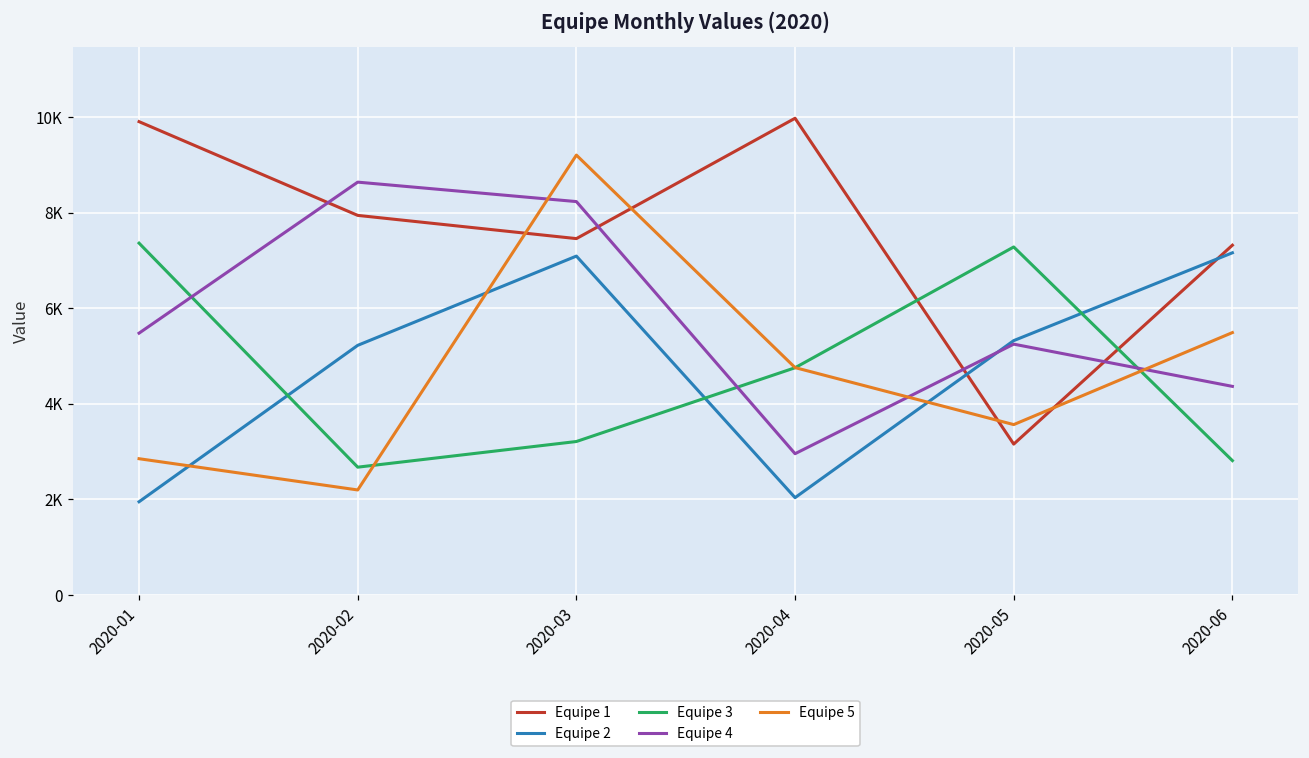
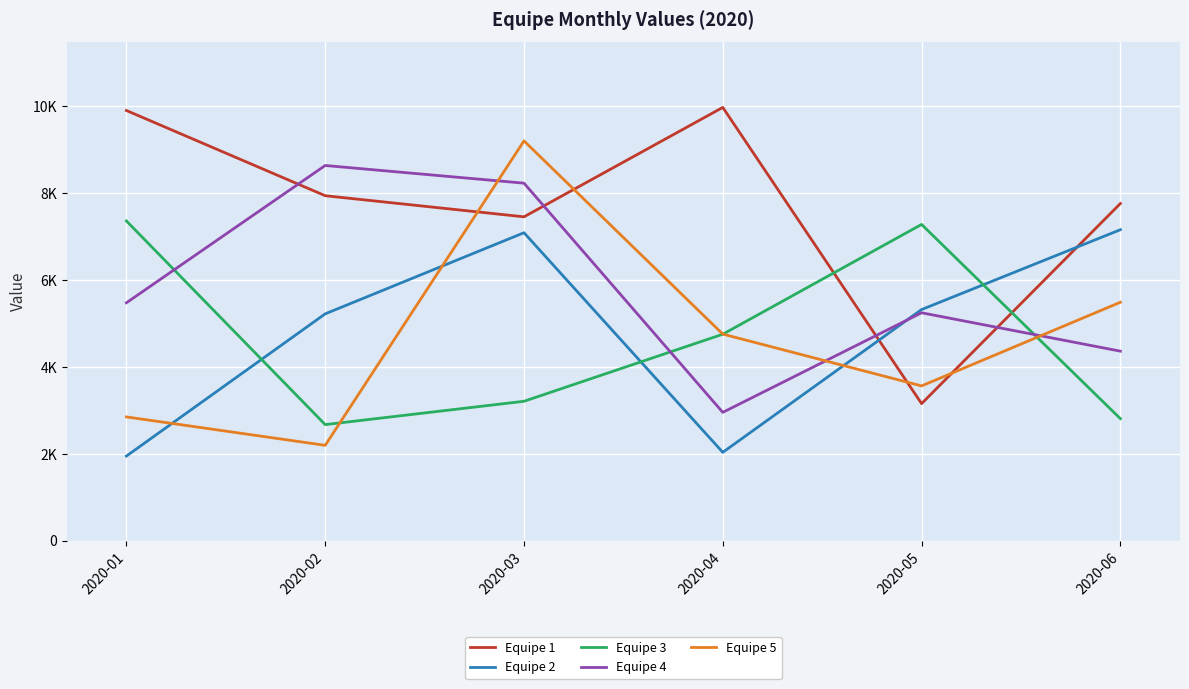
Equipe 1, 2020-06: 7300 -> 7800
